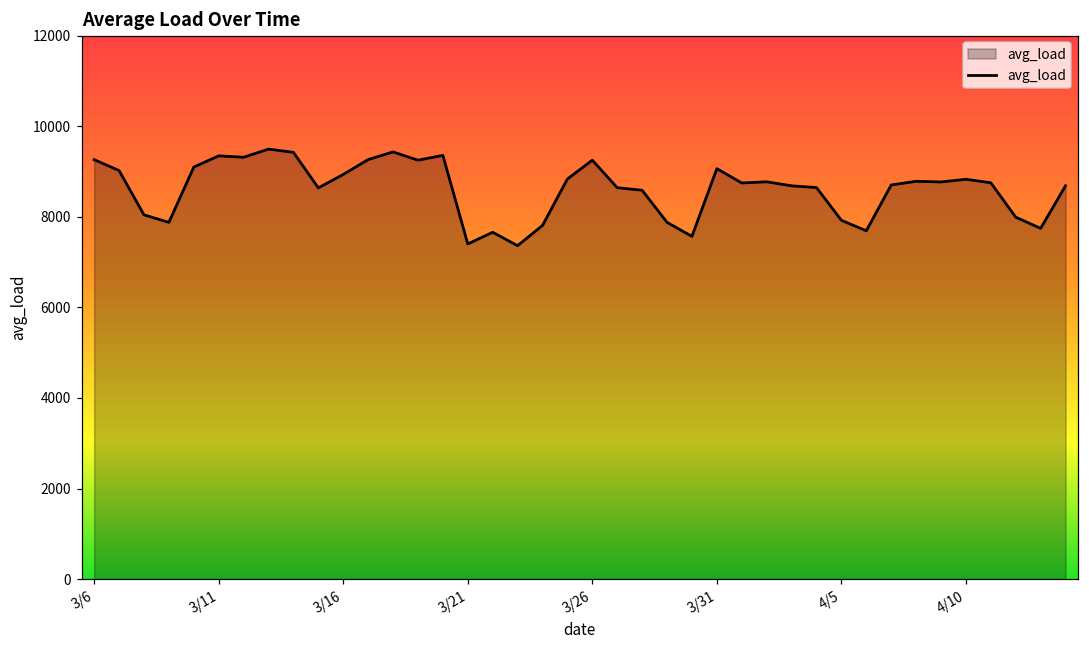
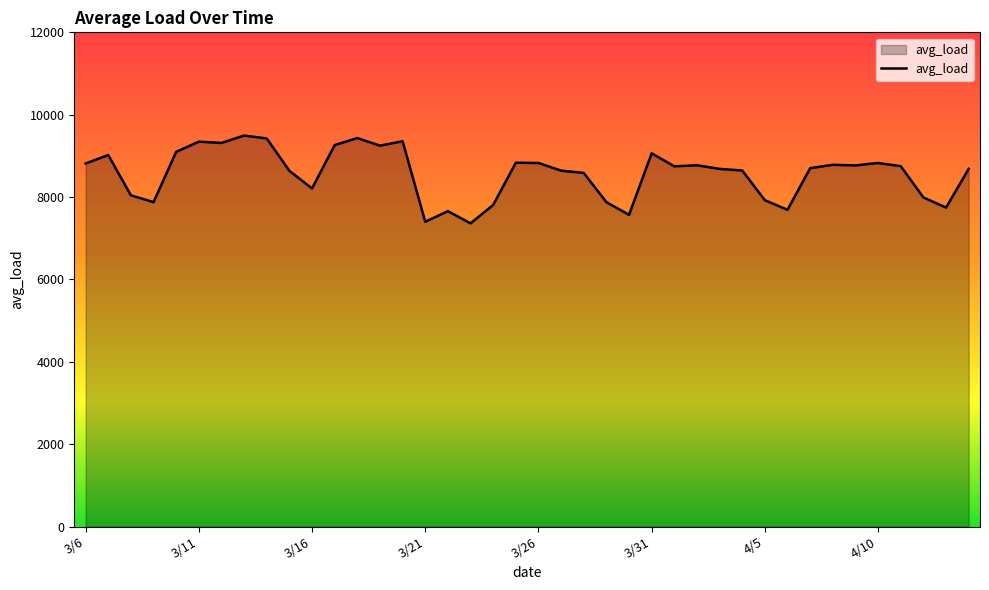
3/6: 9300 -> 8800
3/16: 8900 -> 8200
3/26: 9200 -> 8800
